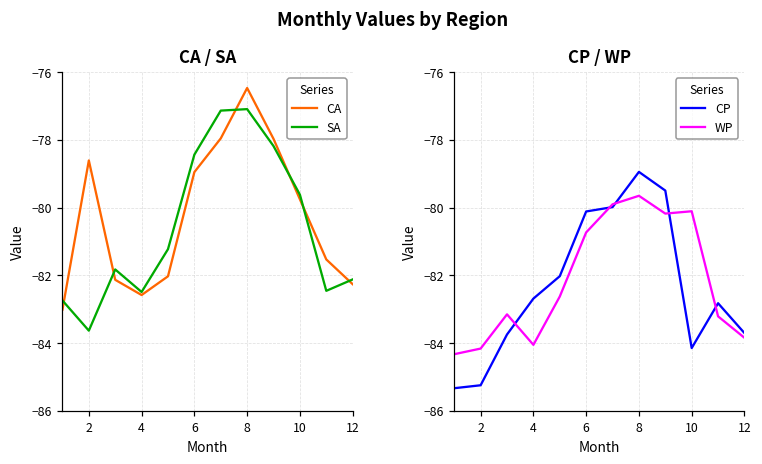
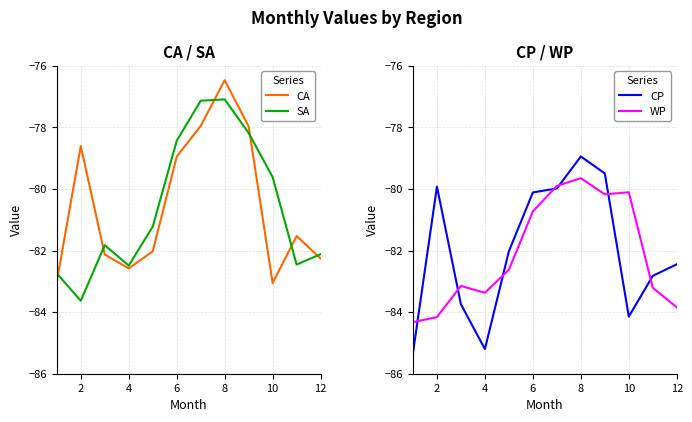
CA / SA, CA, 10: -79.8 -> -83.1
CP / WP, CP, 2: -85.2 -> -79.9
CP / WP, CP, 4: -82.7 -> -85.2
CP / WP, WP, 4: -84.1 -> -83.4
CP / WP, CP, 12: -83.7 -> -82.4
